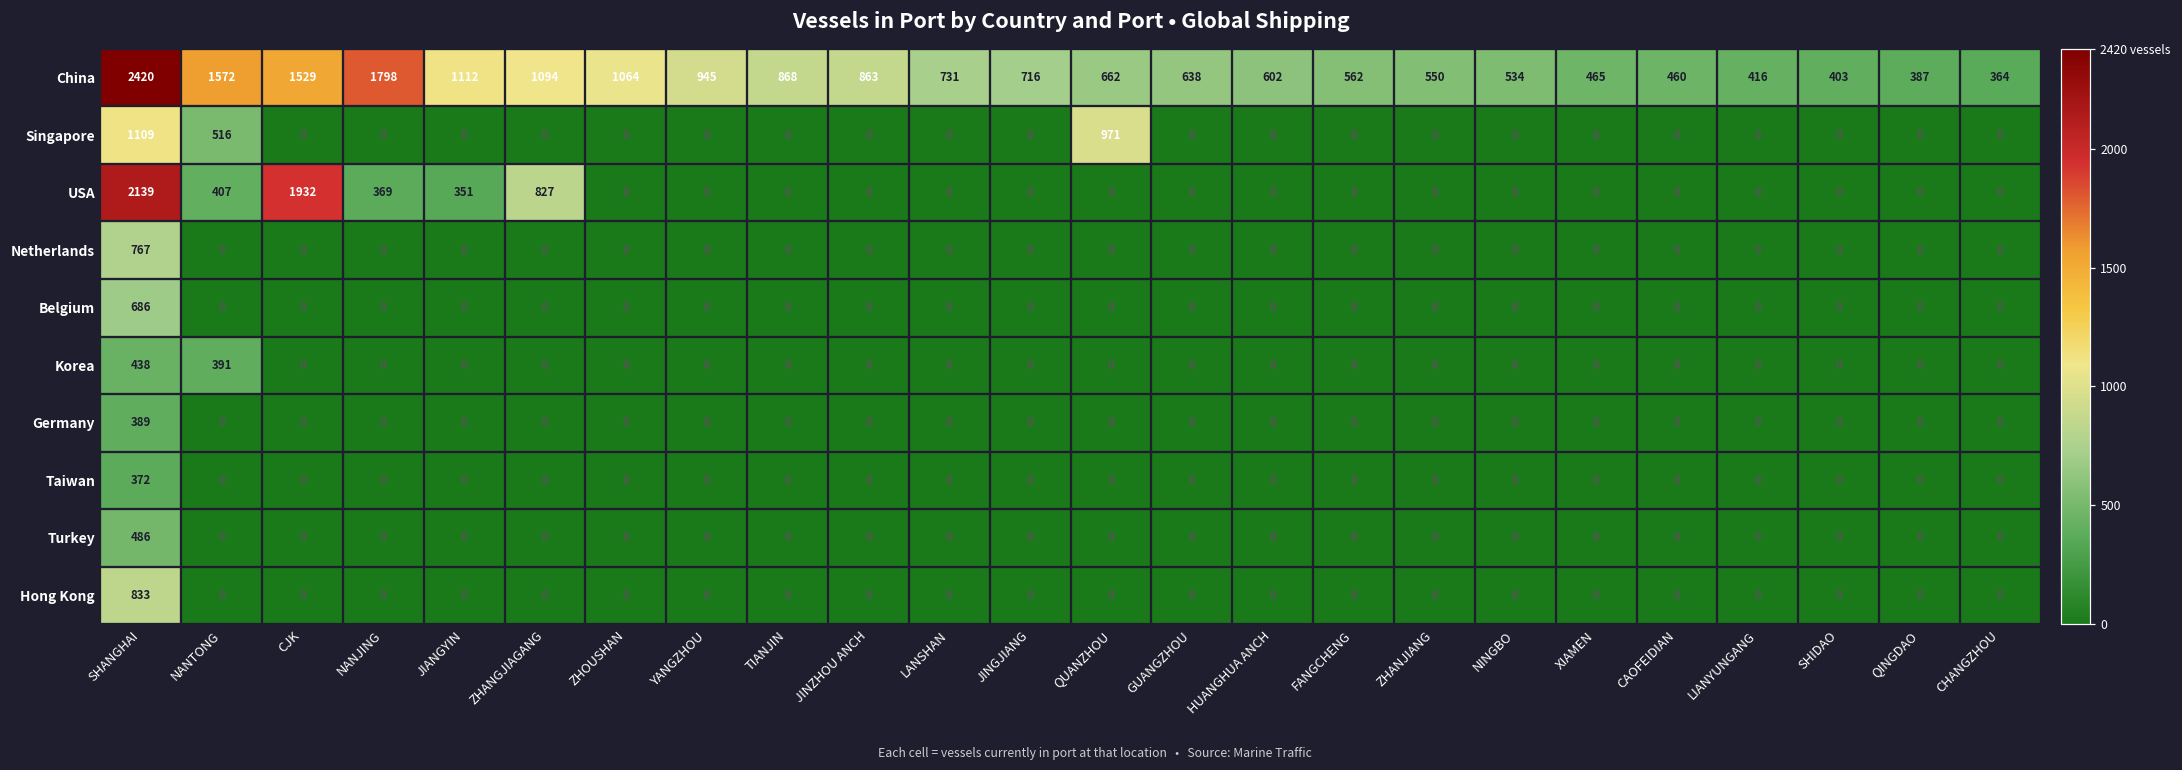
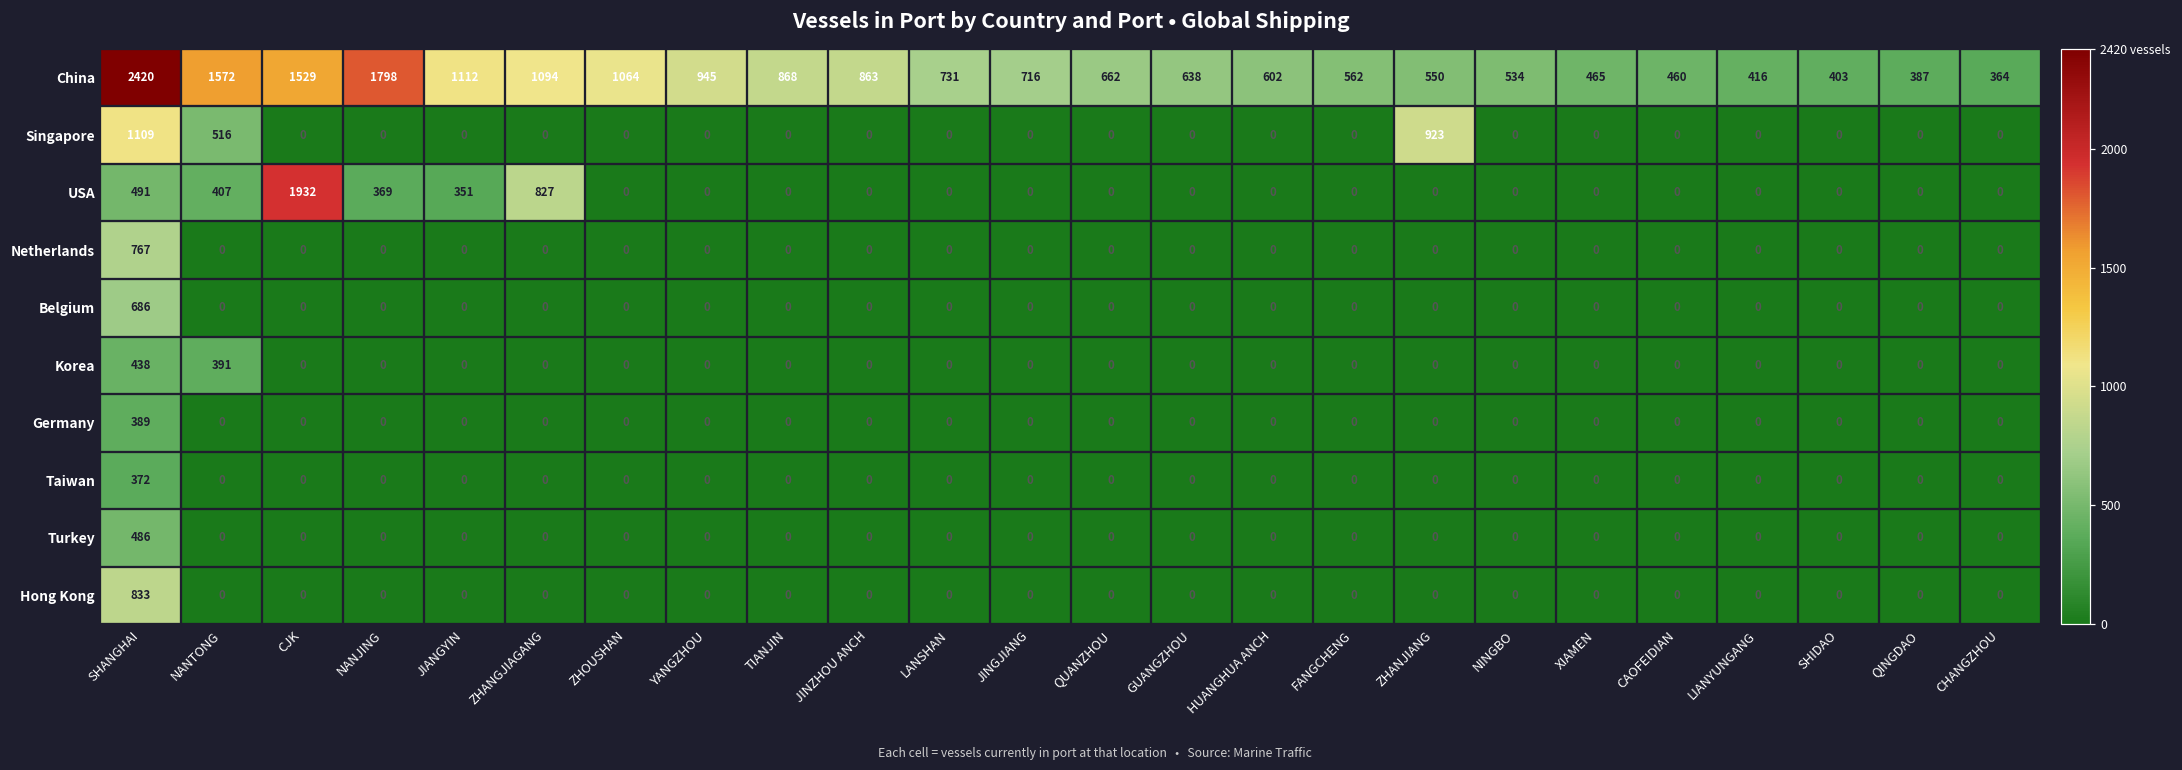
Singapore, QUANZHOU: 971 -> 0
Singapore, ZHANJIANG: 0 -> 923
USA, SHANGHAI: 2139 -> 491
